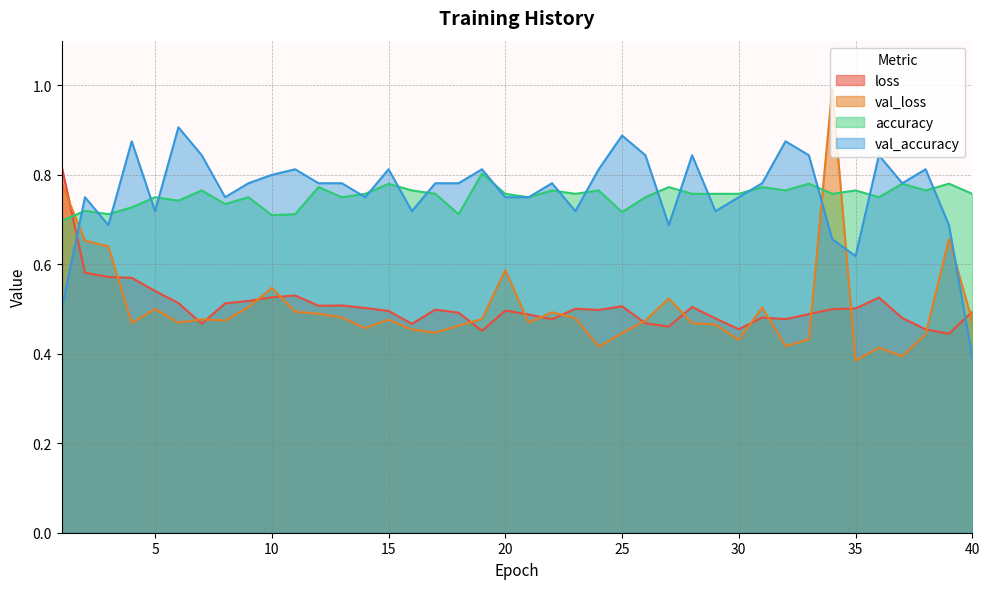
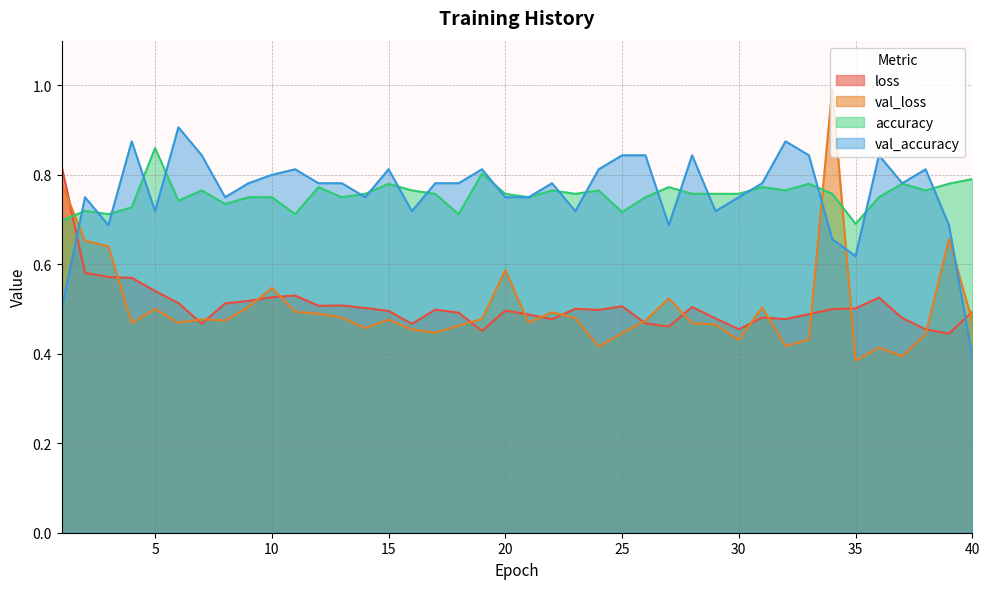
accuracy, 5: 0.75 -> 0.86
accuracy, 10: 0.71 -> 0.75
val_accuracy, 25: 0.89 -> 0.84
accuracy, 35: 0.77 -> 0.69
accuracy, 40: 0.76 -> 0.79
